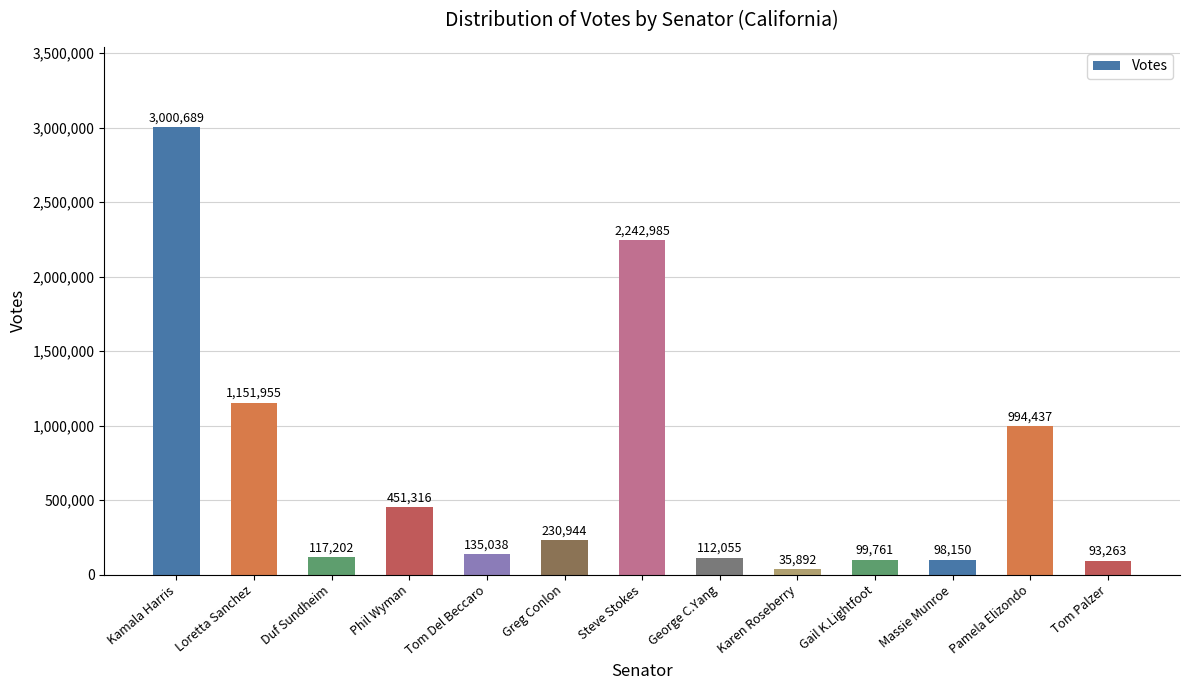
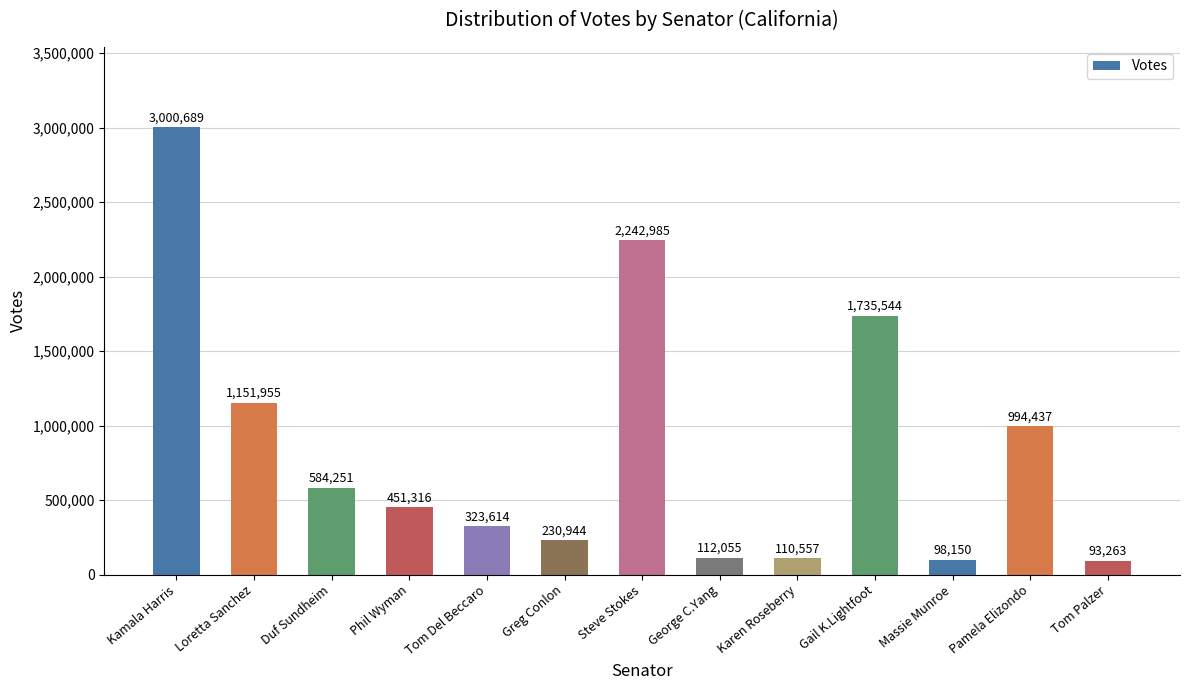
Duf Sundheim: 117,202 -> 584,251
Tom Del Beccaro: 135,038 -> 323,614
Karen Roseberry: 35,892 -> 110,557
Gail K.Lightfoot: 99,761 -> 1,735,544
